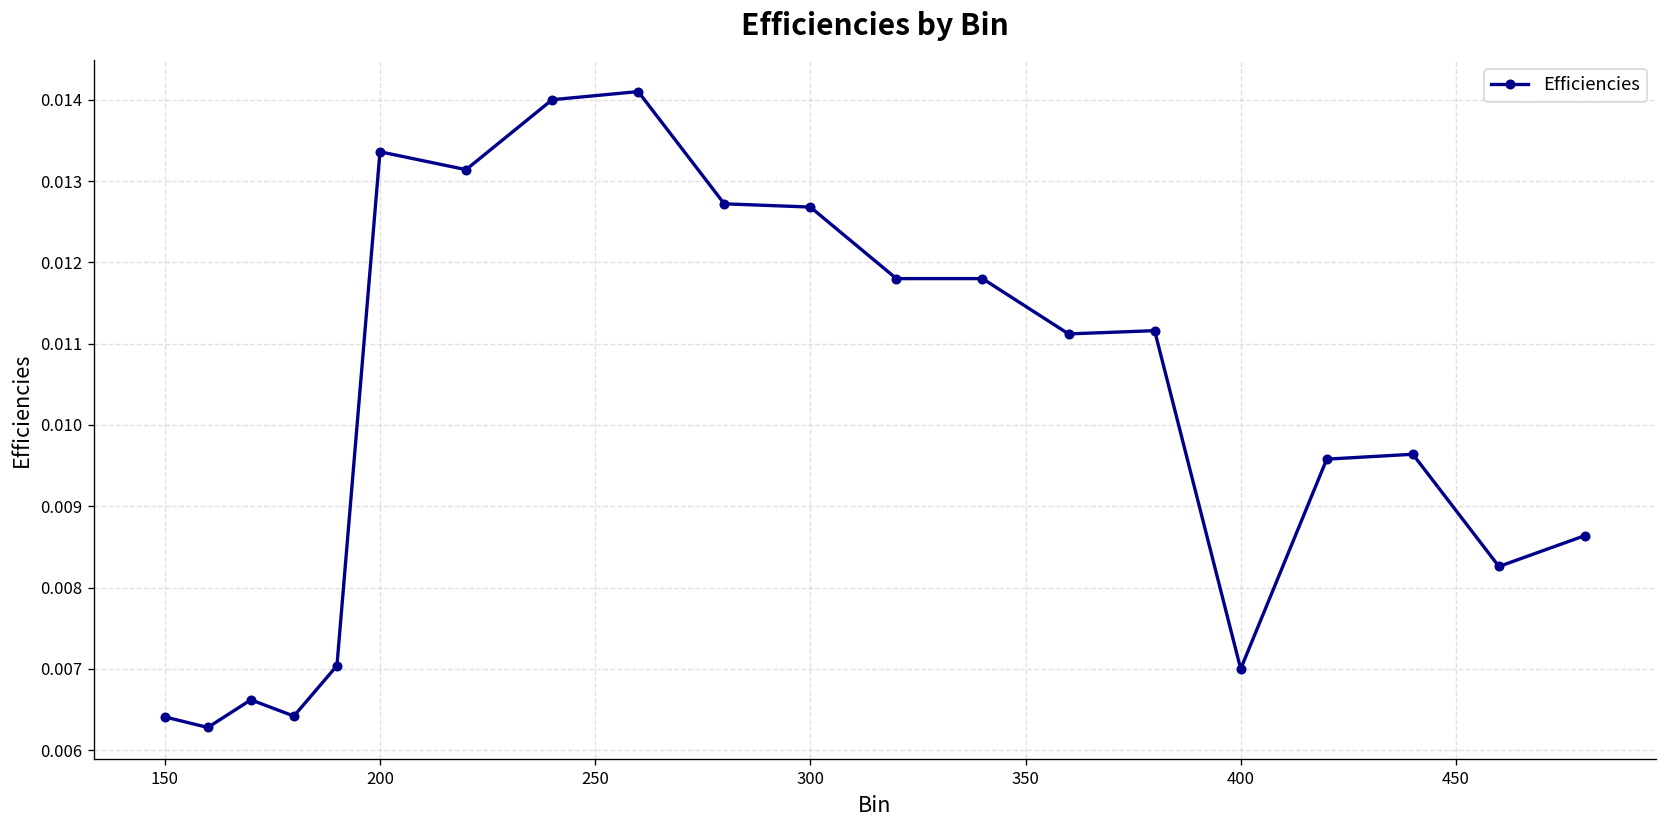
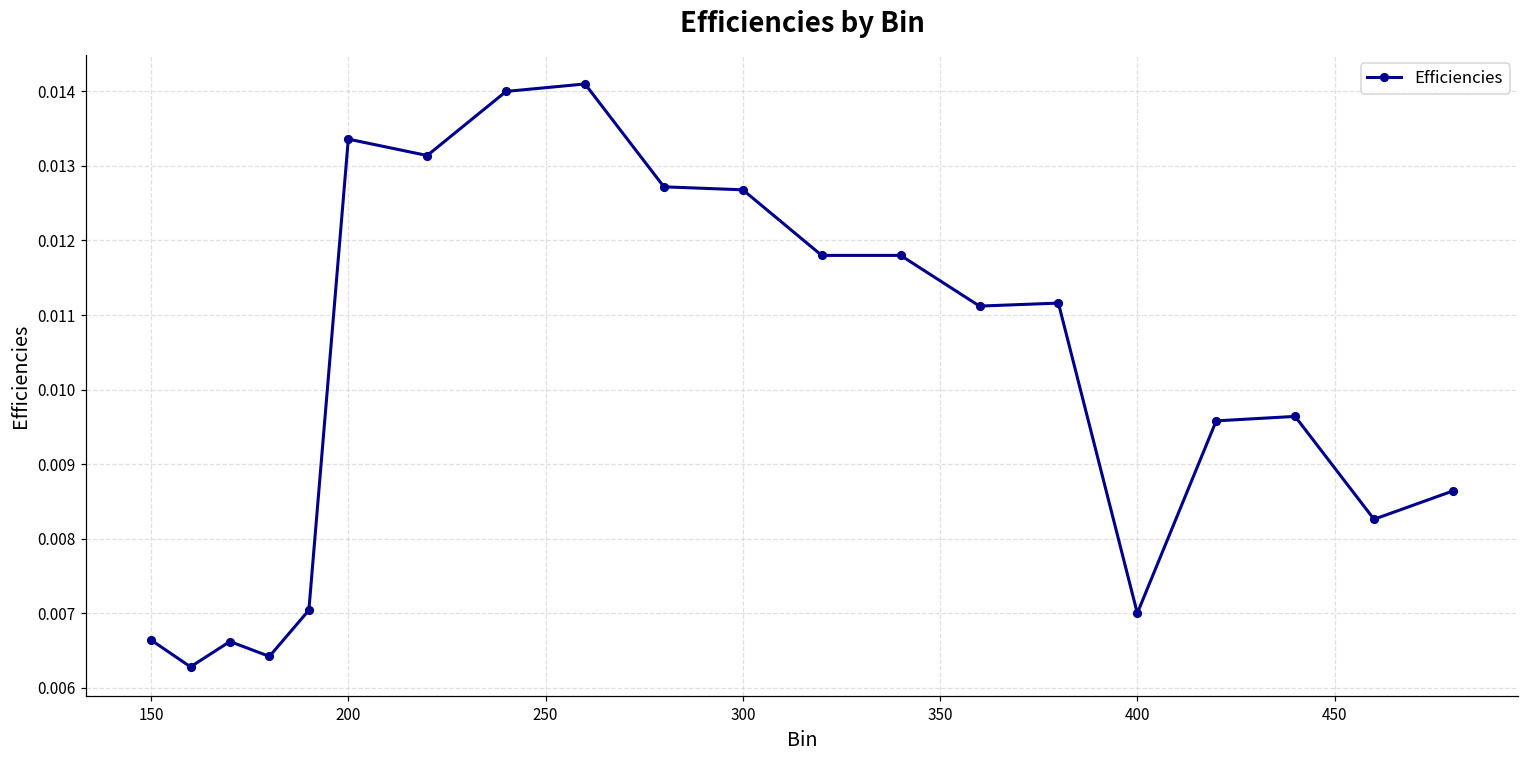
150: 0.0064 -> 0.0066
